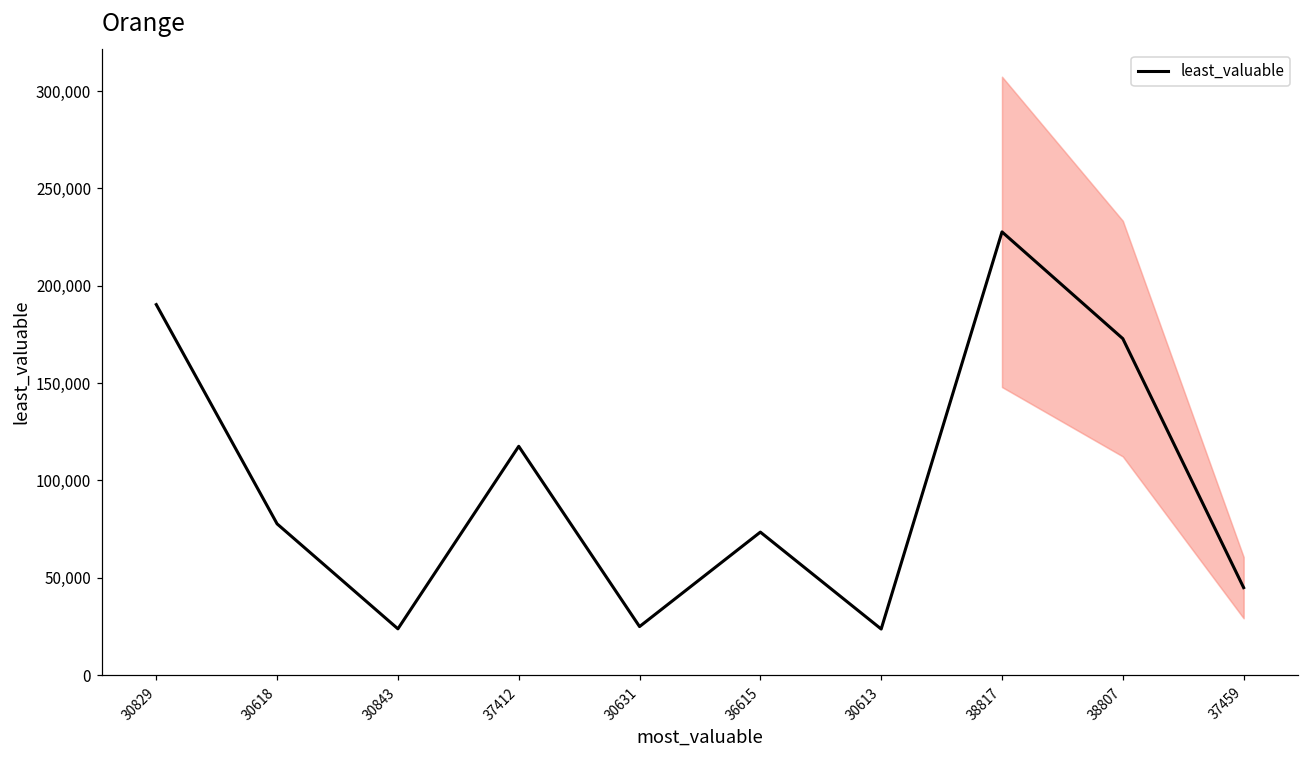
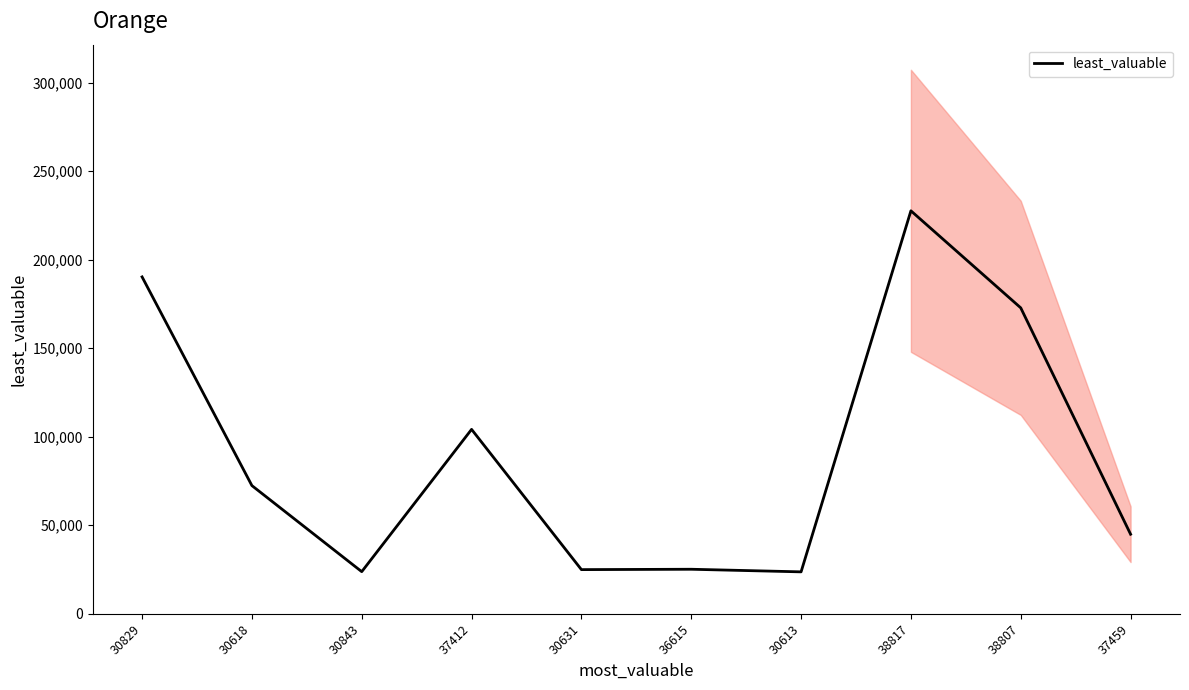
least_valuable, 30618: 78,000 -> 72,000
least_valuable, 37412: 118,000 -> 104,000
least_valuable, 36615: 73,000 -> 25,000
